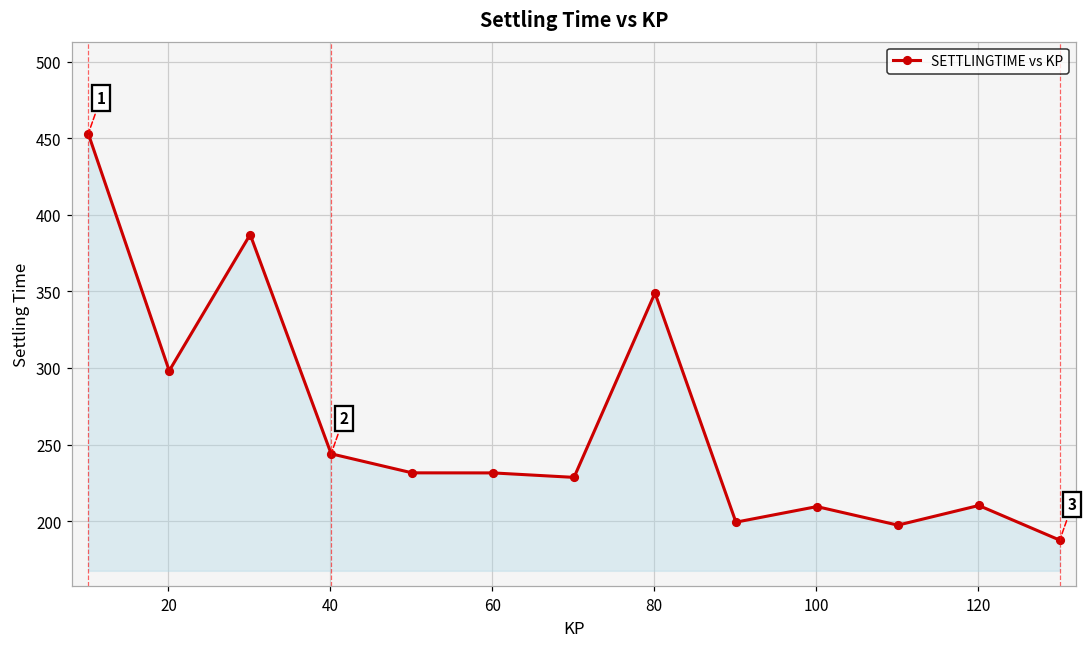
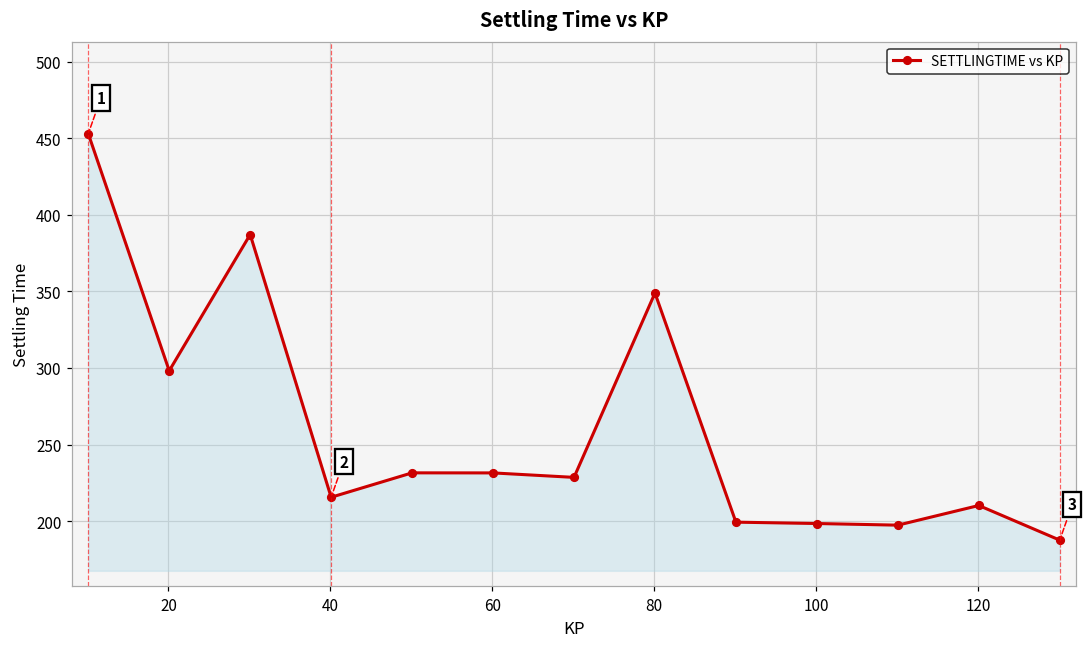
40: 244 -> 216
100: 210 -> 198
